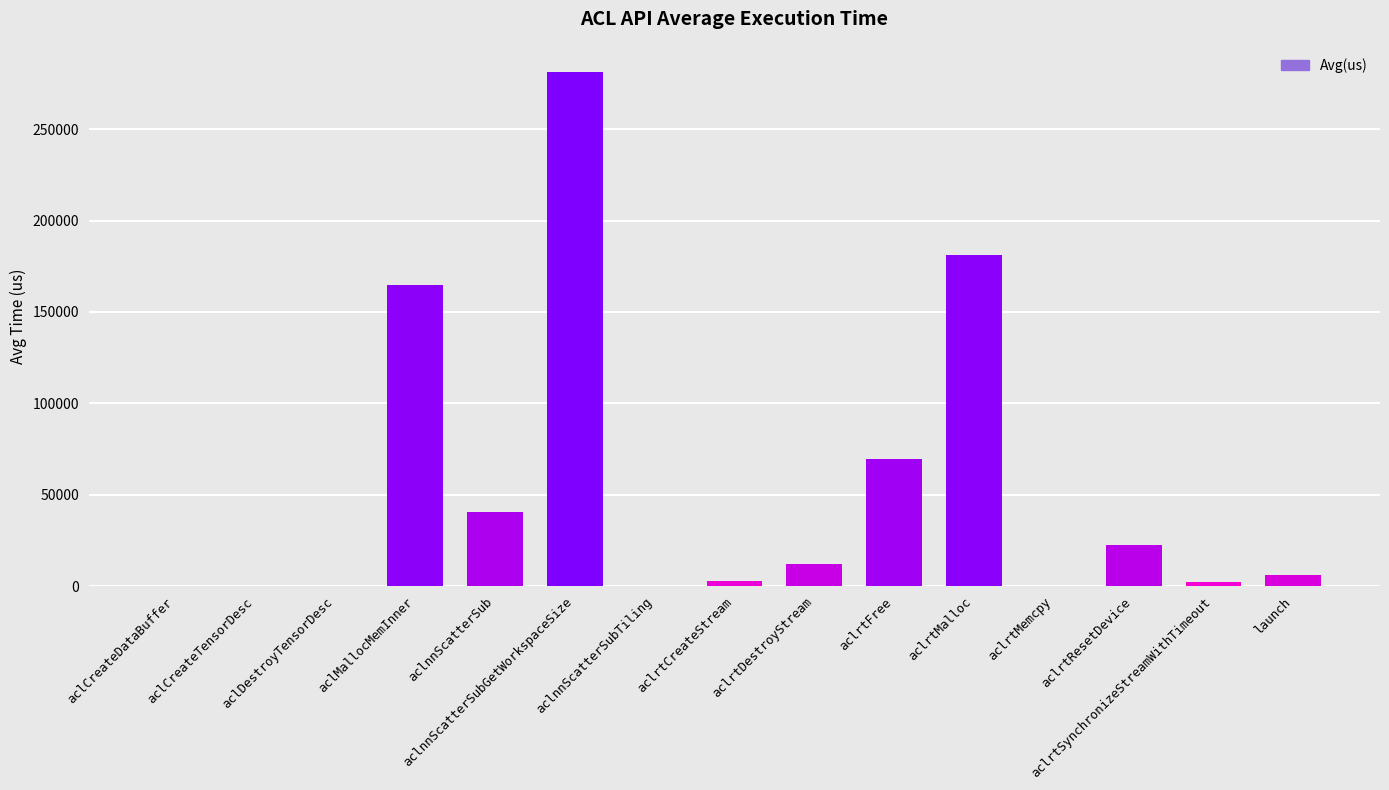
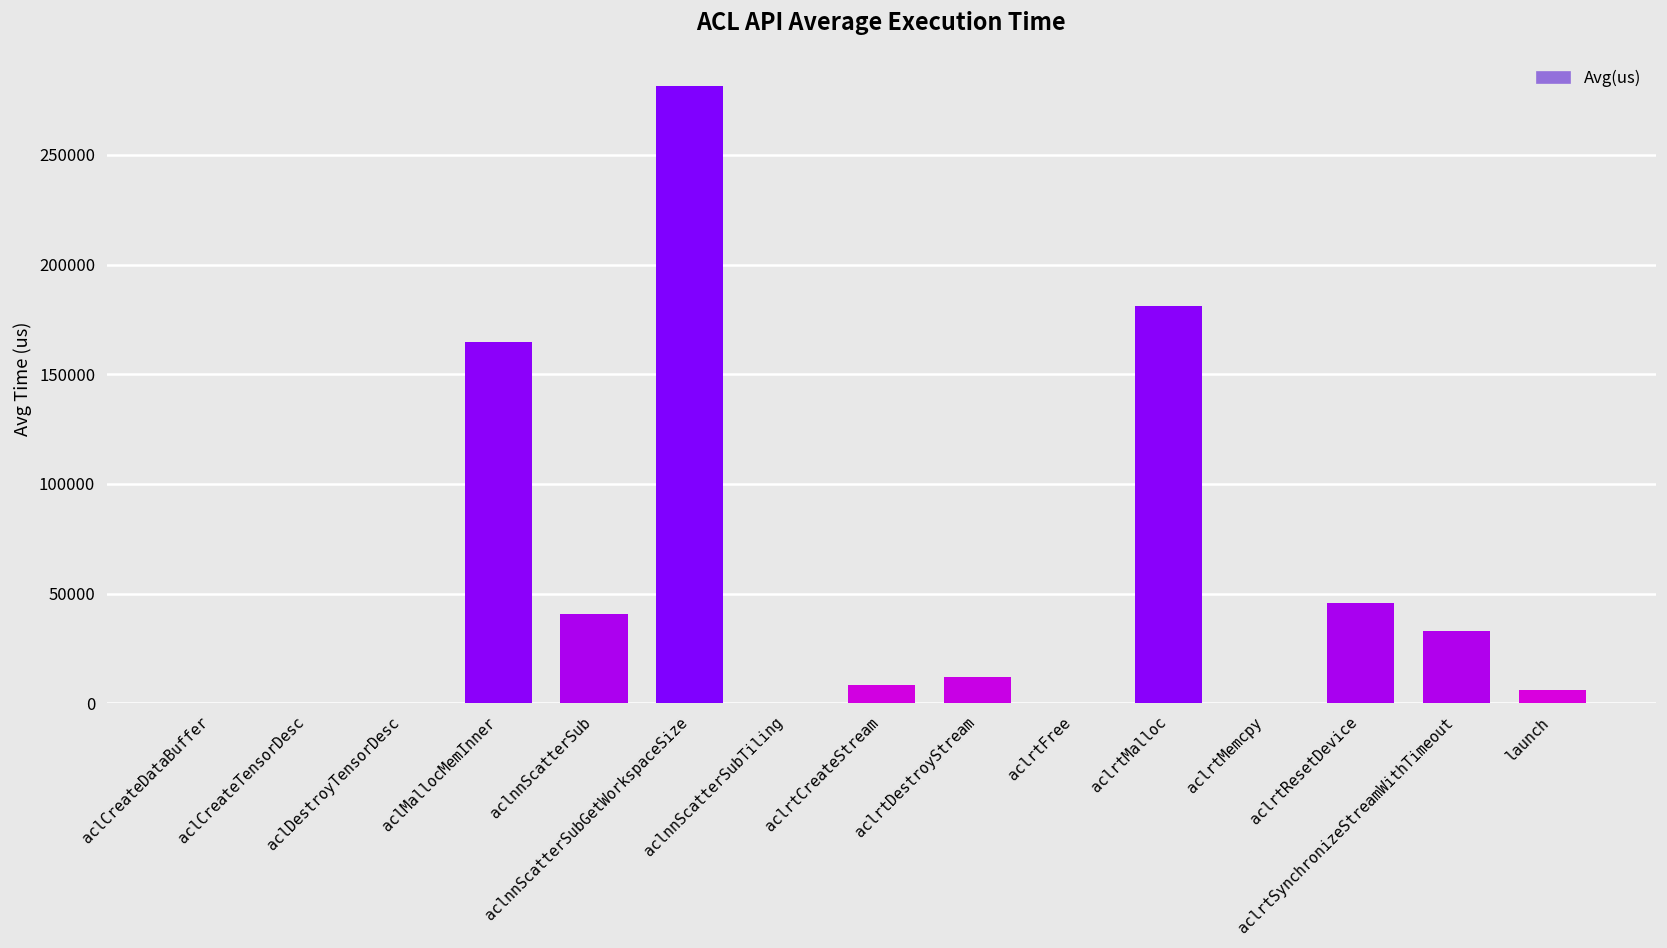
aclrtCreateStream: 3000 -> 8000
aclrtFree: 70000 -> 0
aclrtResetDevice: 23000 -> 46000
aclrtSynchronizeStreamWithTimeout: 2000 -> 33000
